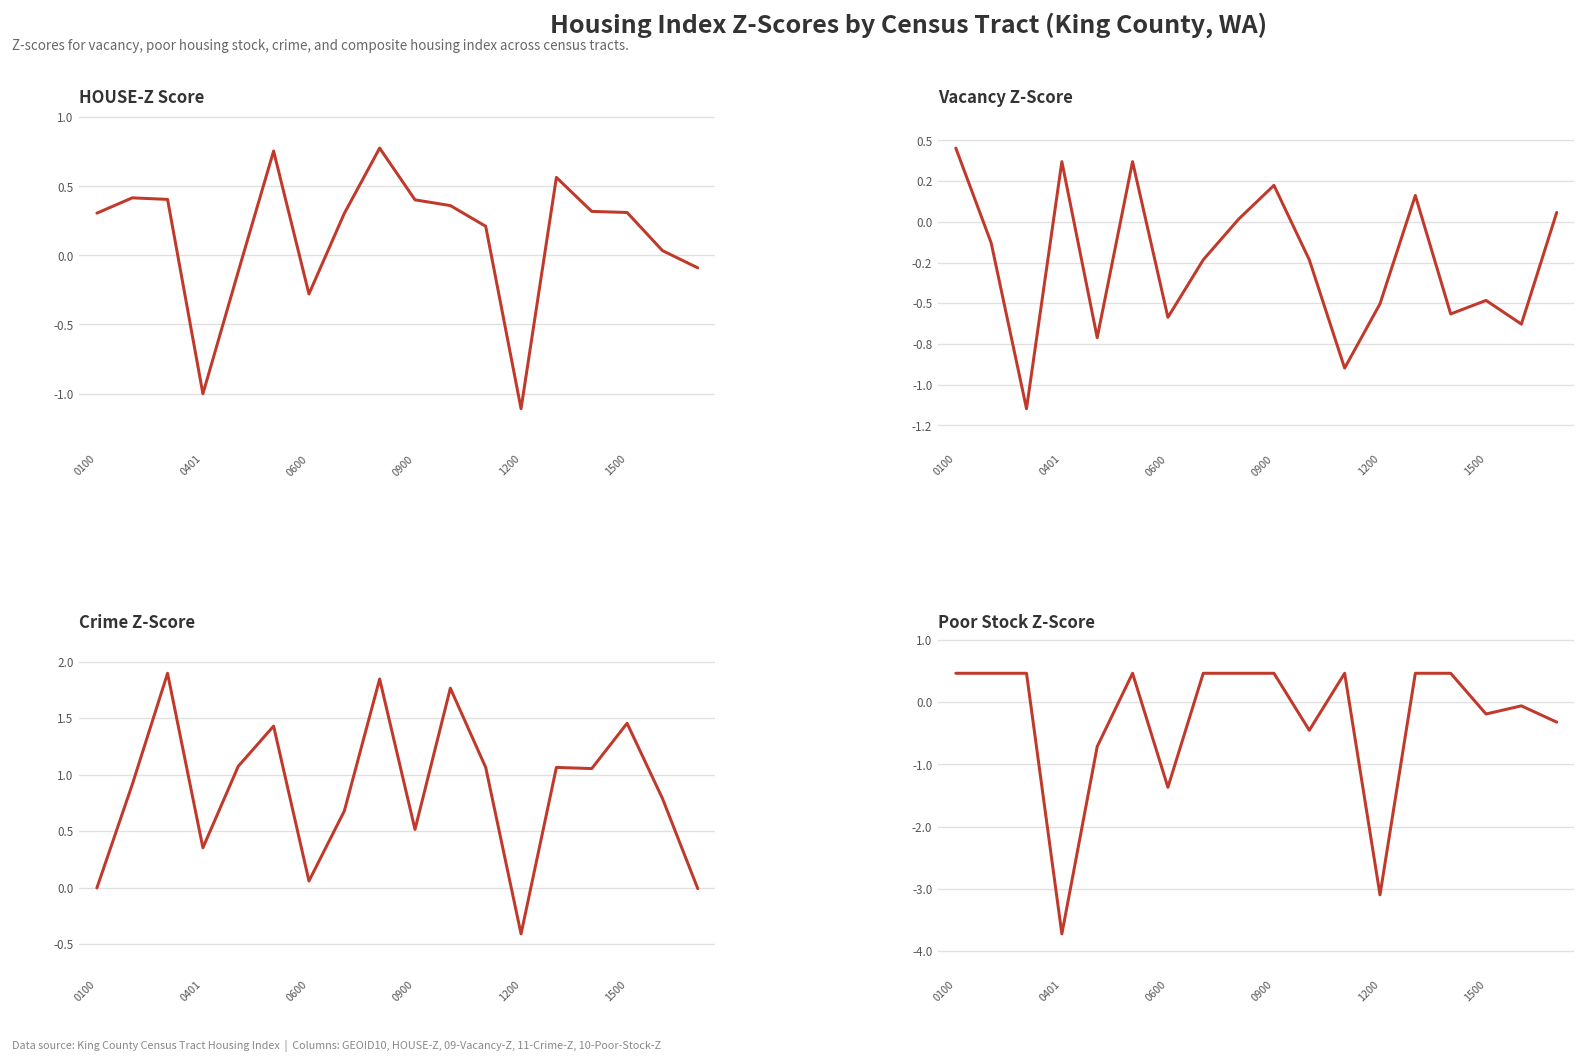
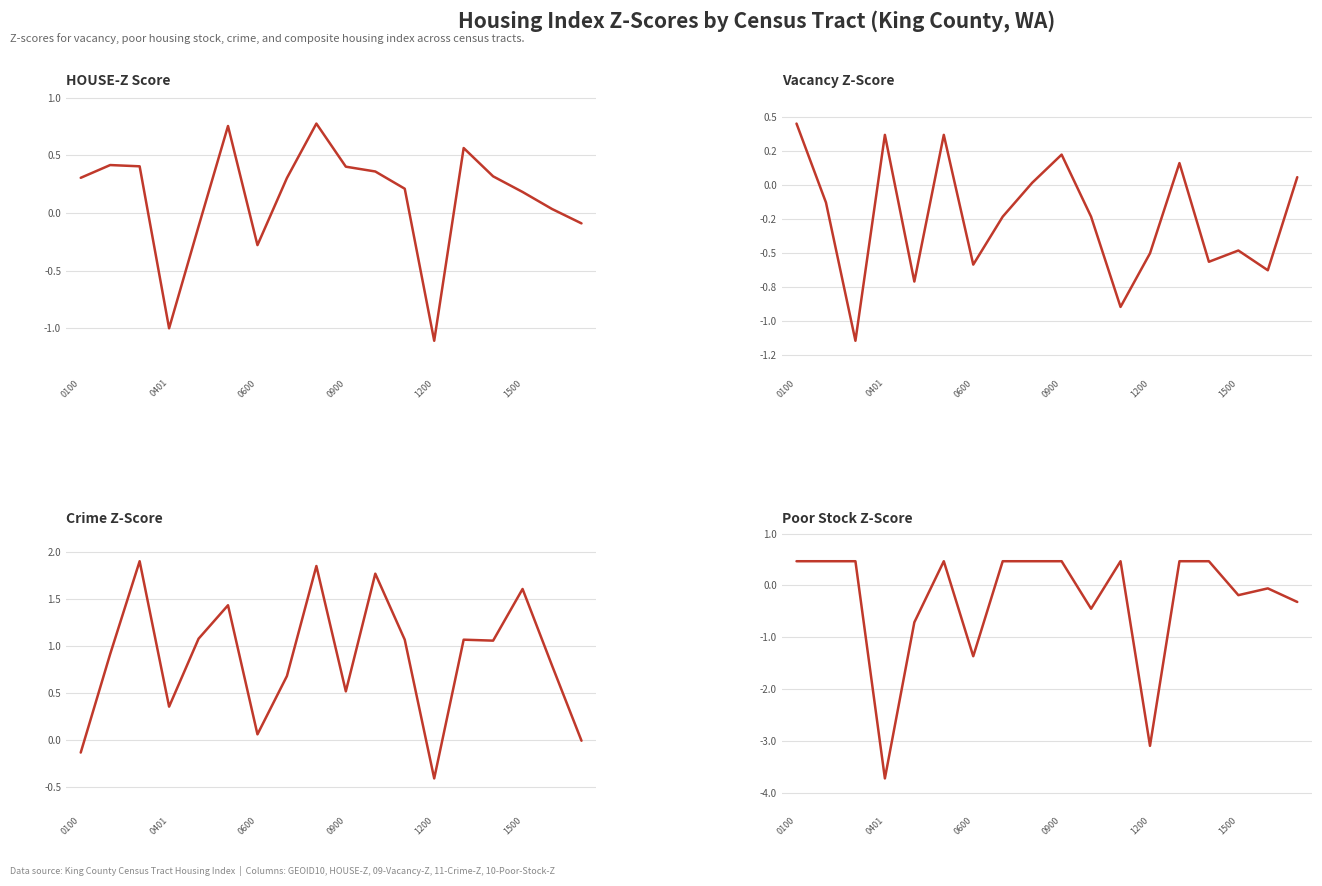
HOUSE-Z Score, 1500: 0.31 -> 0.18
Crime Z-Score, 0100: 0.0 -> -0.1
Crime Z-Score, 1500: 1.5 -> 1.6
